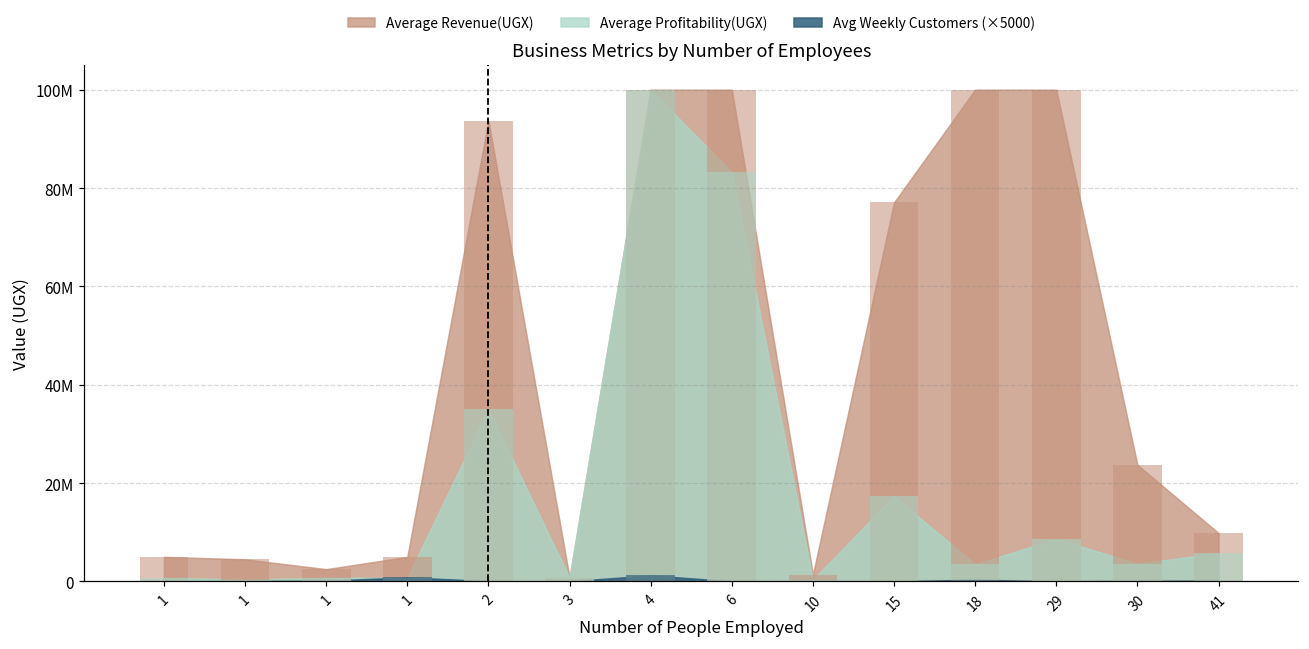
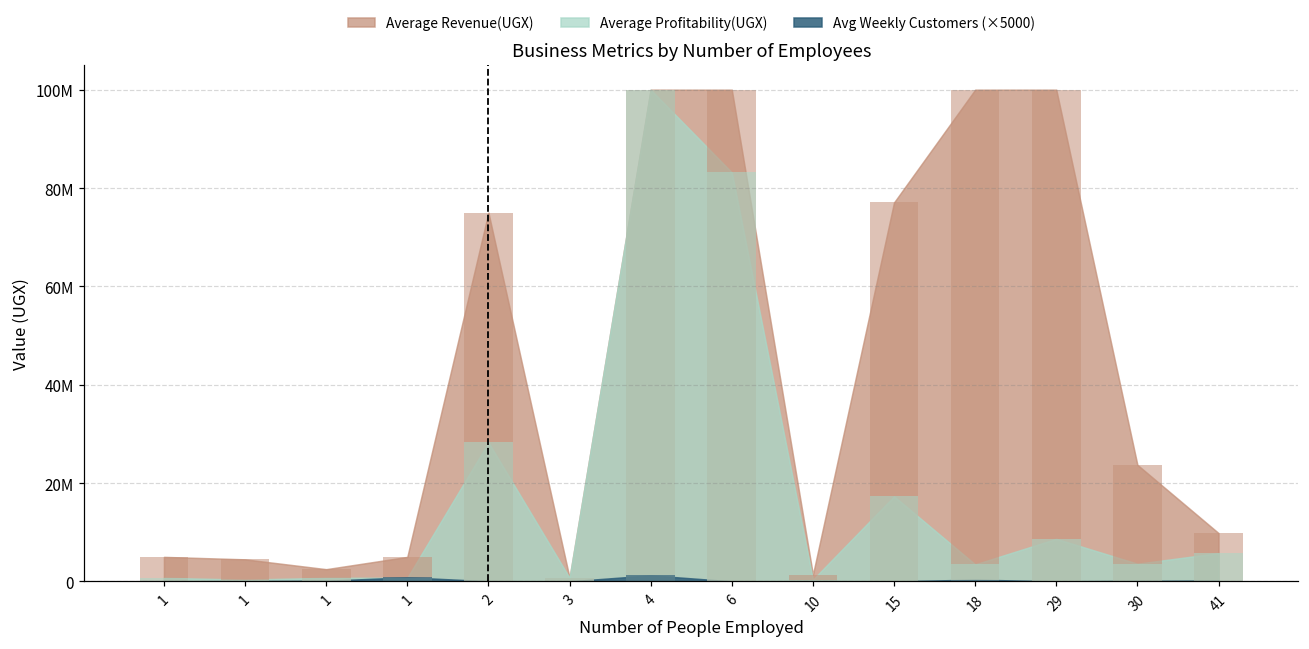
Average Revenue(UGX), 2: 94000000 -> 75000000
Average Profitability(UGX), 2: 35000000 -> 28000000
